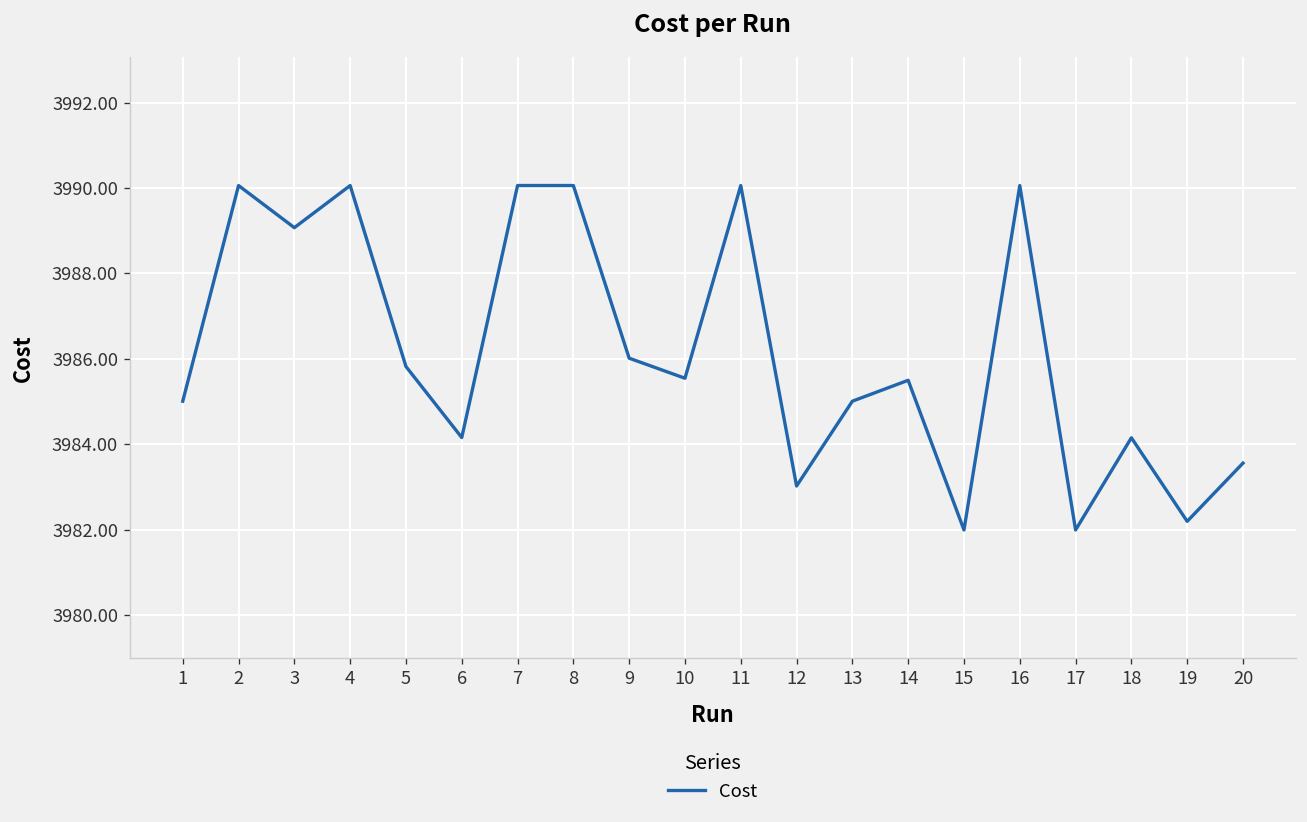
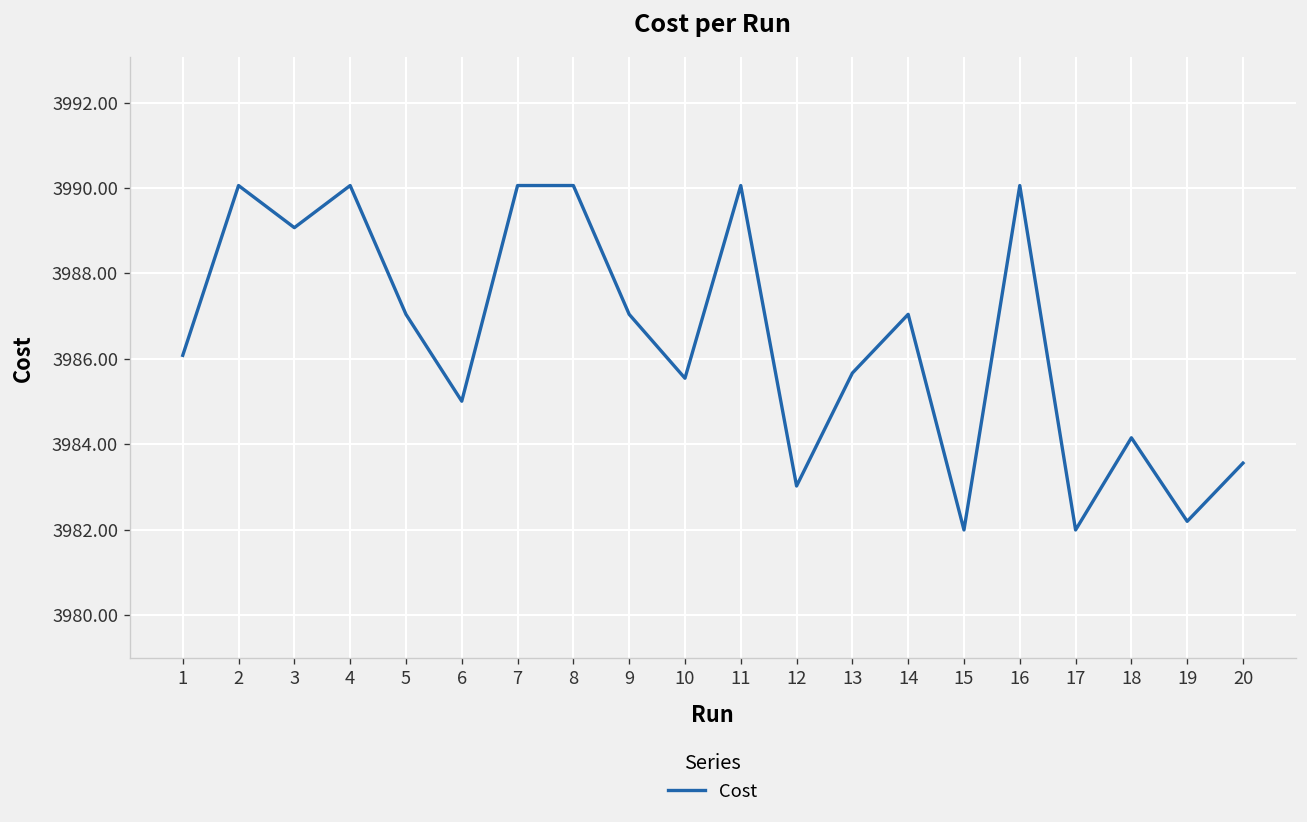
1: 3985.0 -> 3986.1
5: 3985.8 -> 3987.0
6: 3984.2 -> 3985.0
9: 3986.0 -> 3987.0
13: 3985.0 -> 3985.7
14: 3985.5 -> 3987.0
